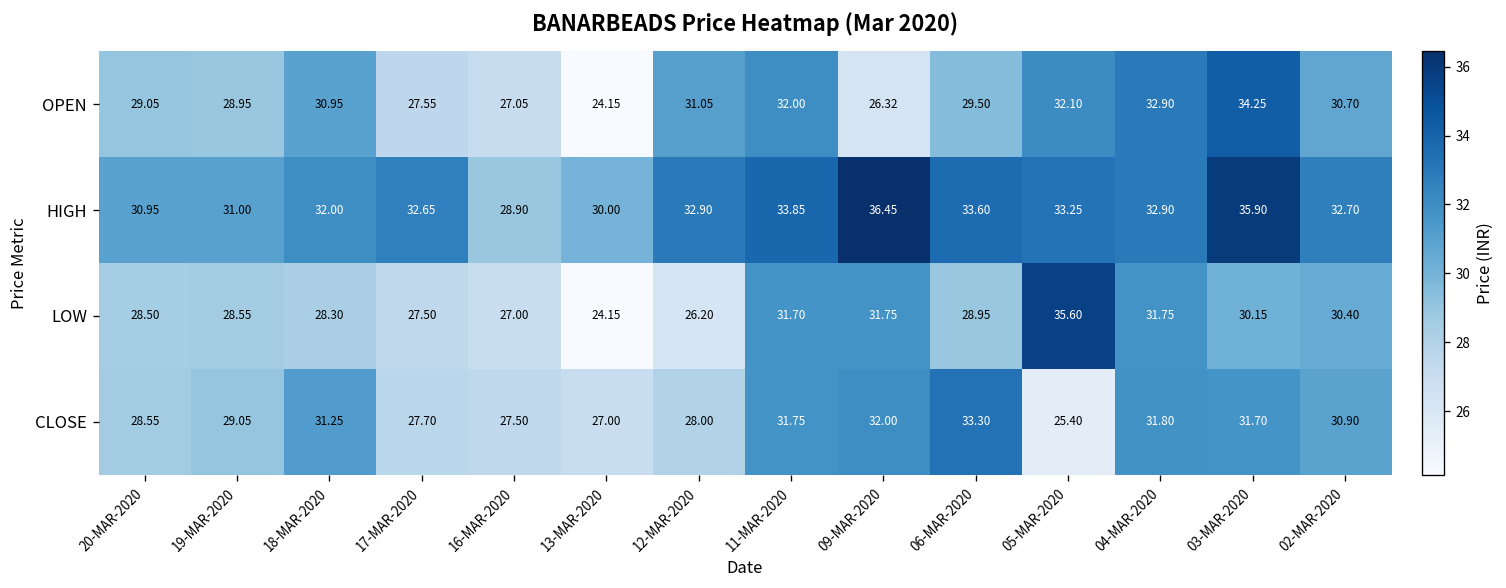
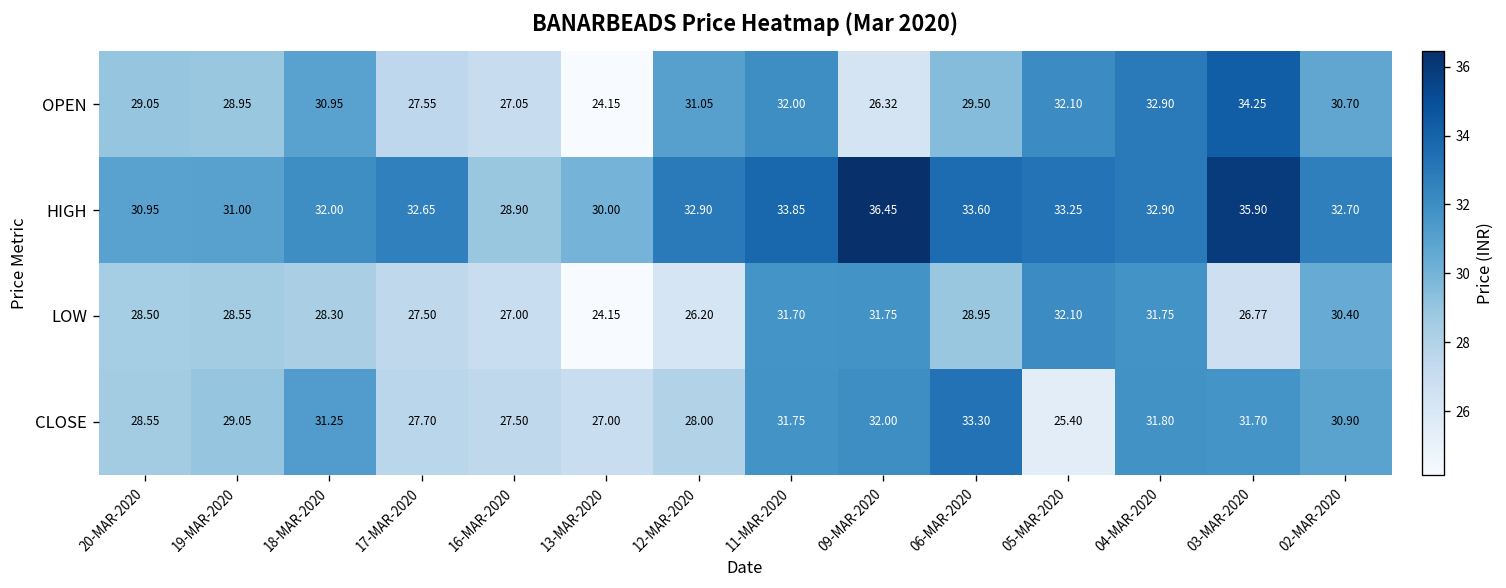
LOW, 05-MAR-2020: 35.60 -> 32.10
LOW, 03-MAR-2020: 30.15 -> 26.77
